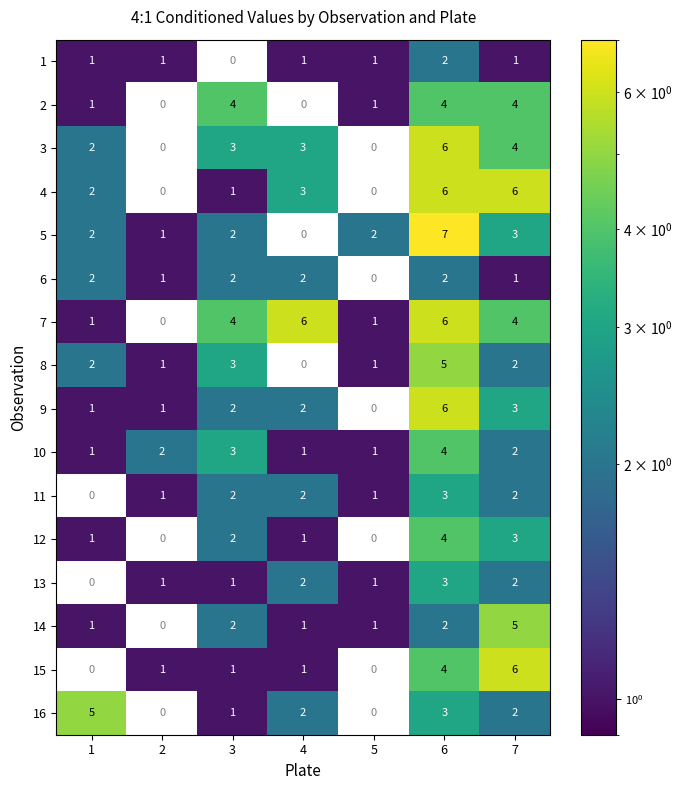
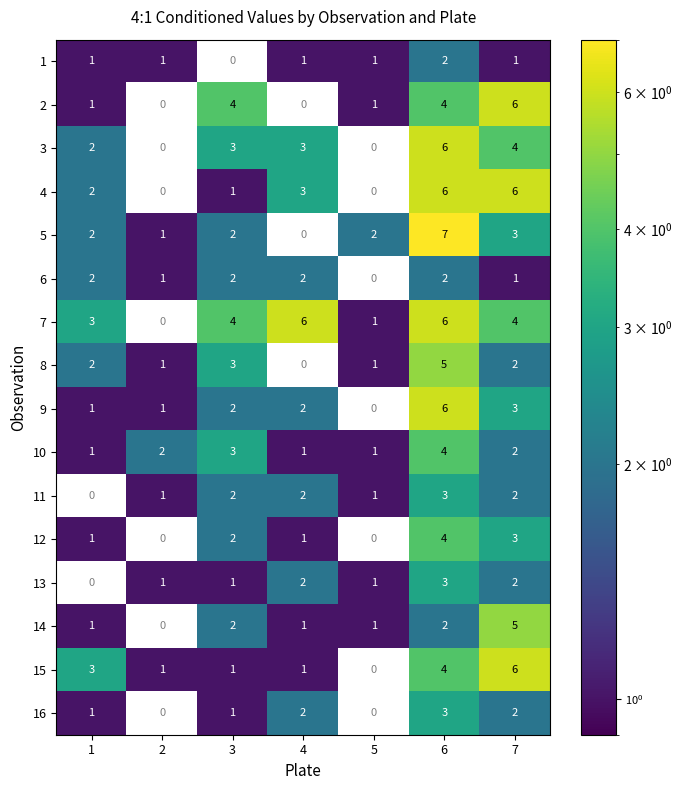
2, 7: 4 -> 6
7, 1: 1 -> 3
15, 1: 0 -> 3
16, 1: 5 -> 1
